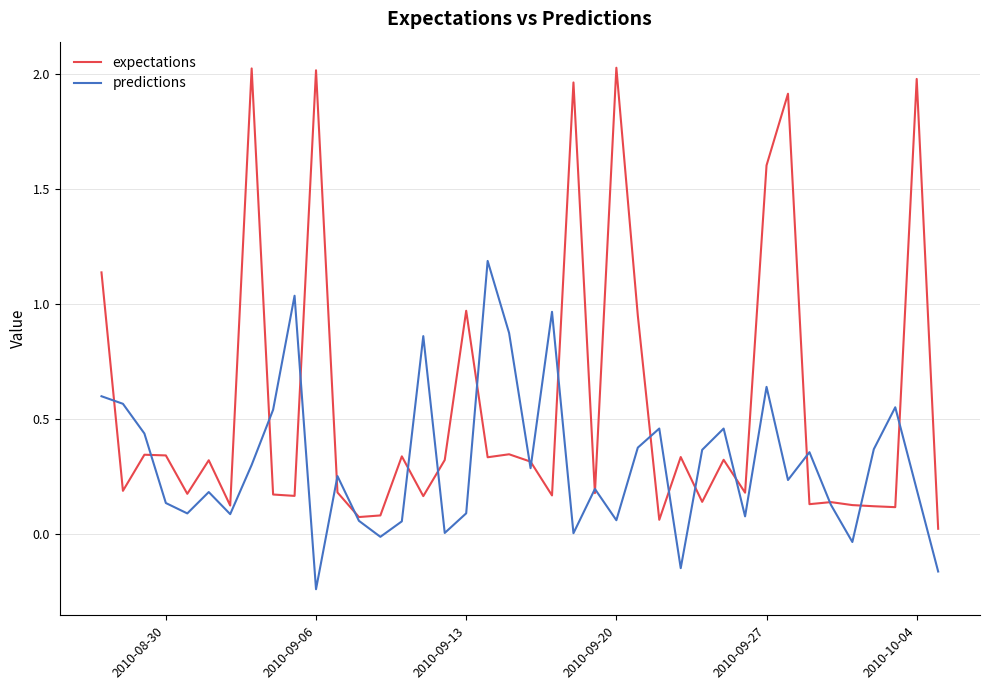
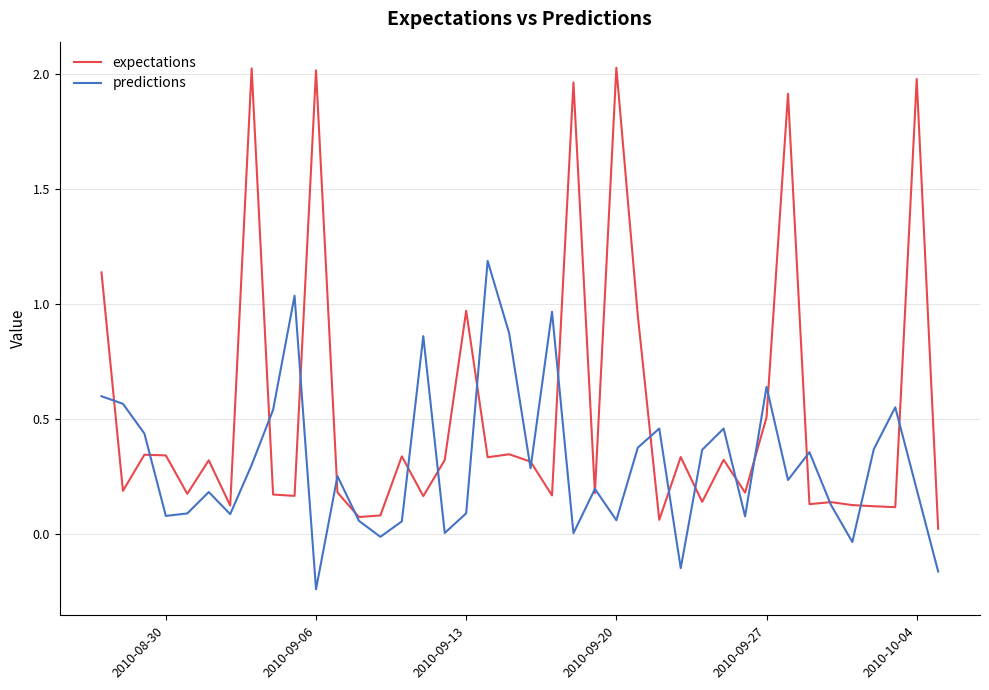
predictions, 2010-08-30: 0.13 -> 0.08
expectations, 2010-09-27: 1.60 -> 0.51
